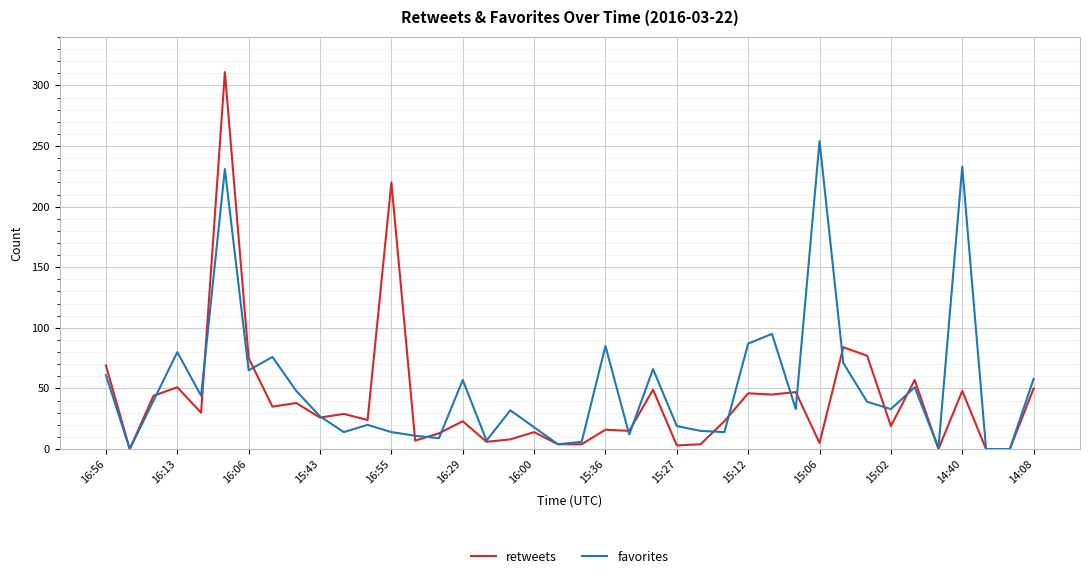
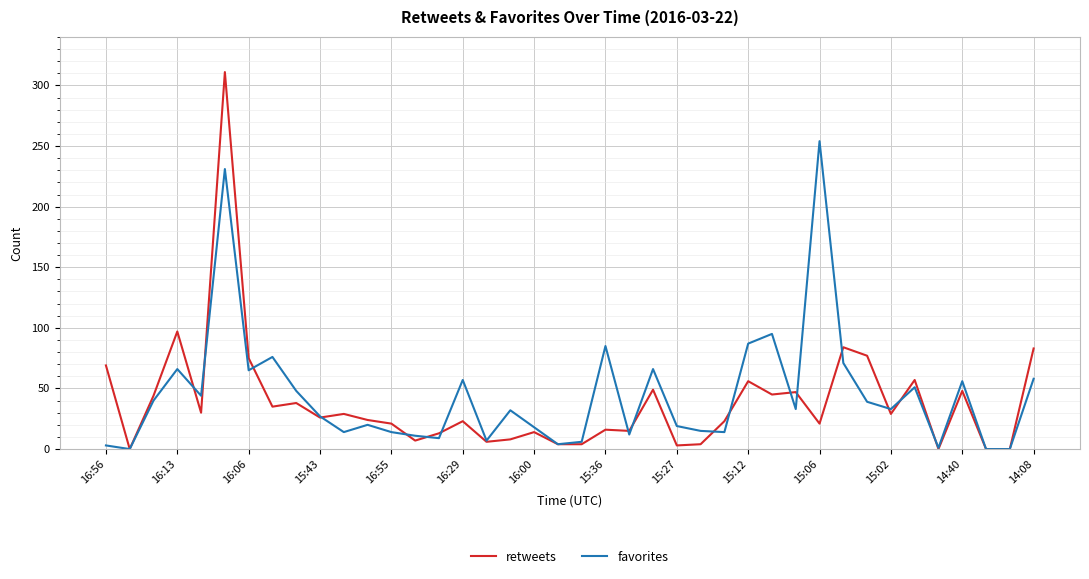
favorites, 16:56: 61 -> 3
retweets, 16:13: 51 -> 97
favorites, 16:13: 80 -> 66
retweets, 16:55: 220 -> 21
retweets, 15:12: 46 -> 56
retweets, 15:06: 5 -> 21
retweets, 15:02: 19 -> 29
favorites, 14:40: 233 -> 56
retweets, 14:08: 50 -> 83
